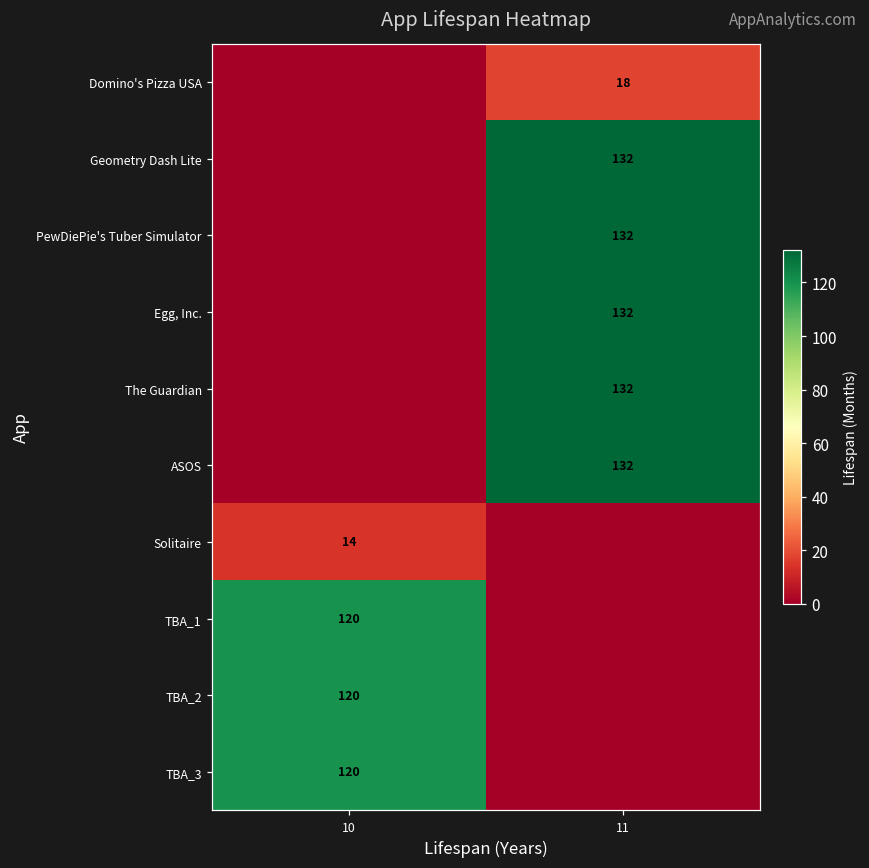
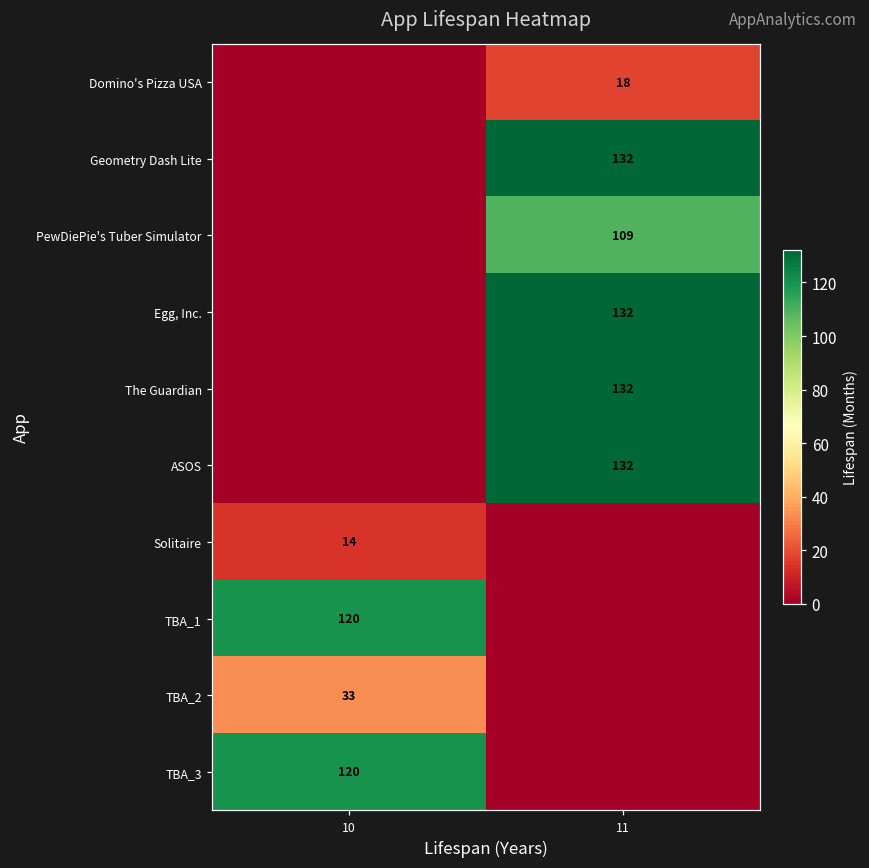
PewDiePie's Tuber Simulator, 11: 132 -> 109
TBA_2, 10: 120 -> 33
